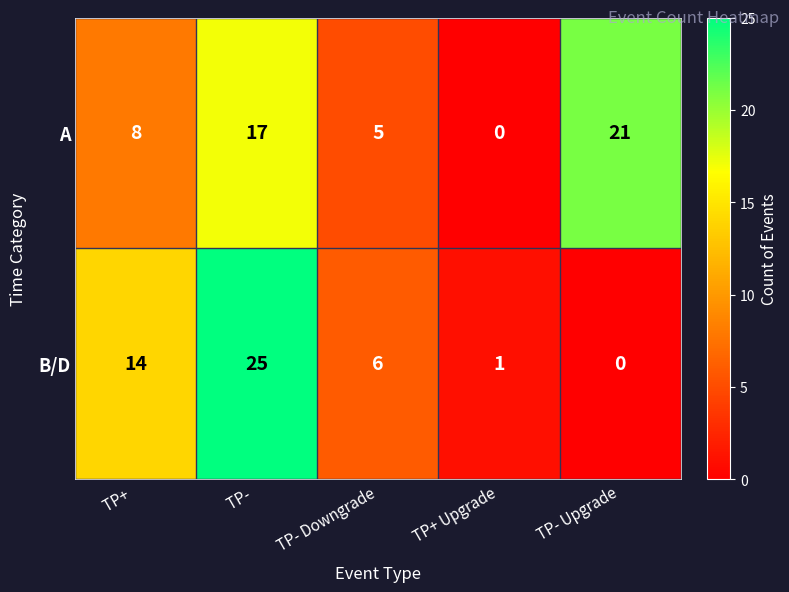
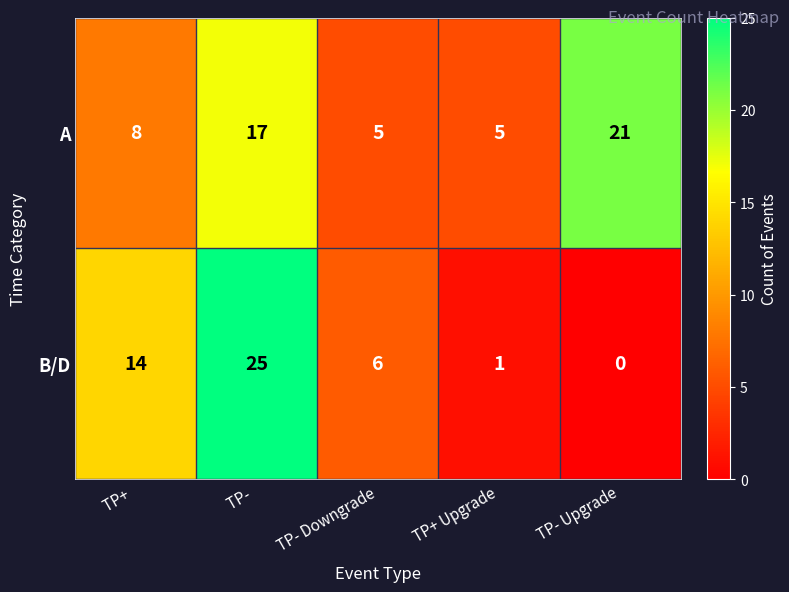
A, TP+ Upgrade: 0 -> 5
